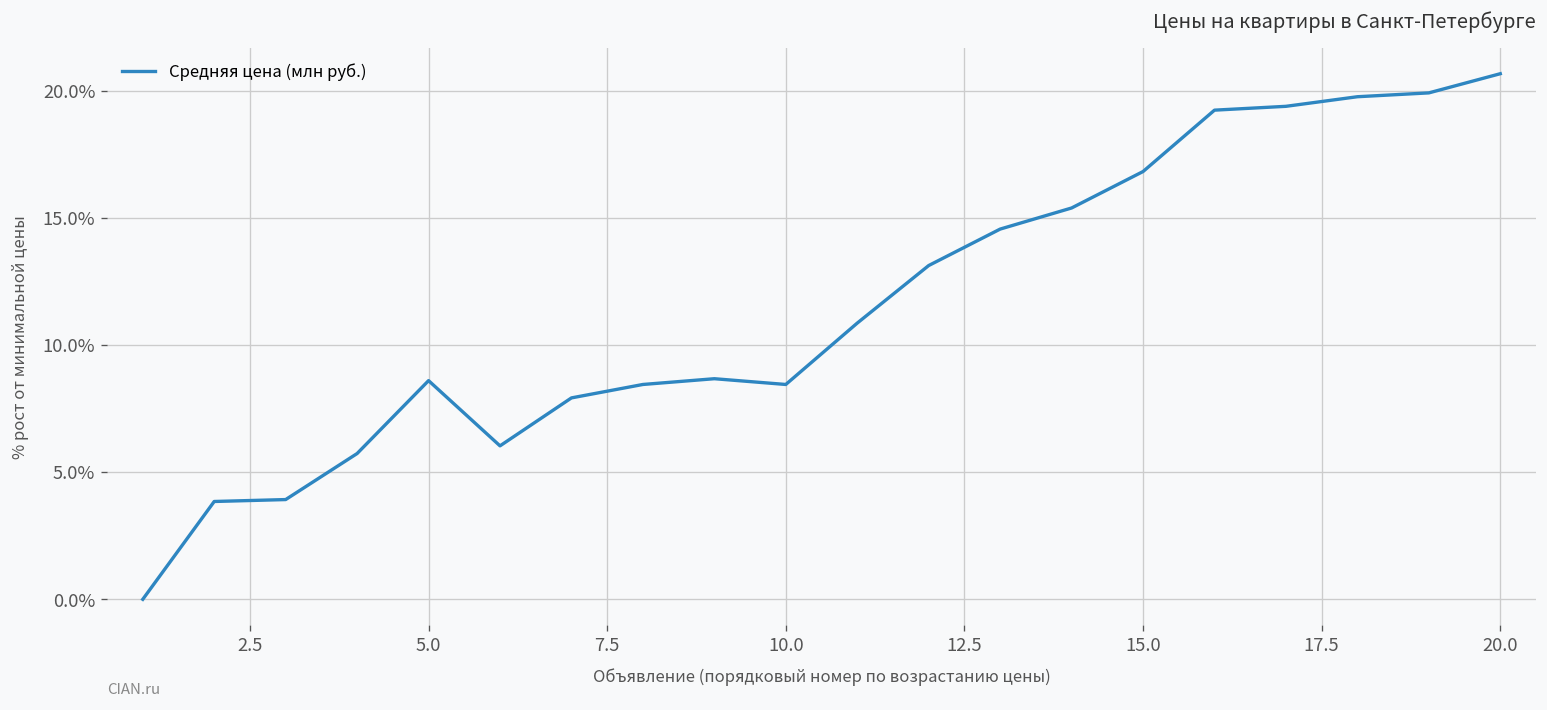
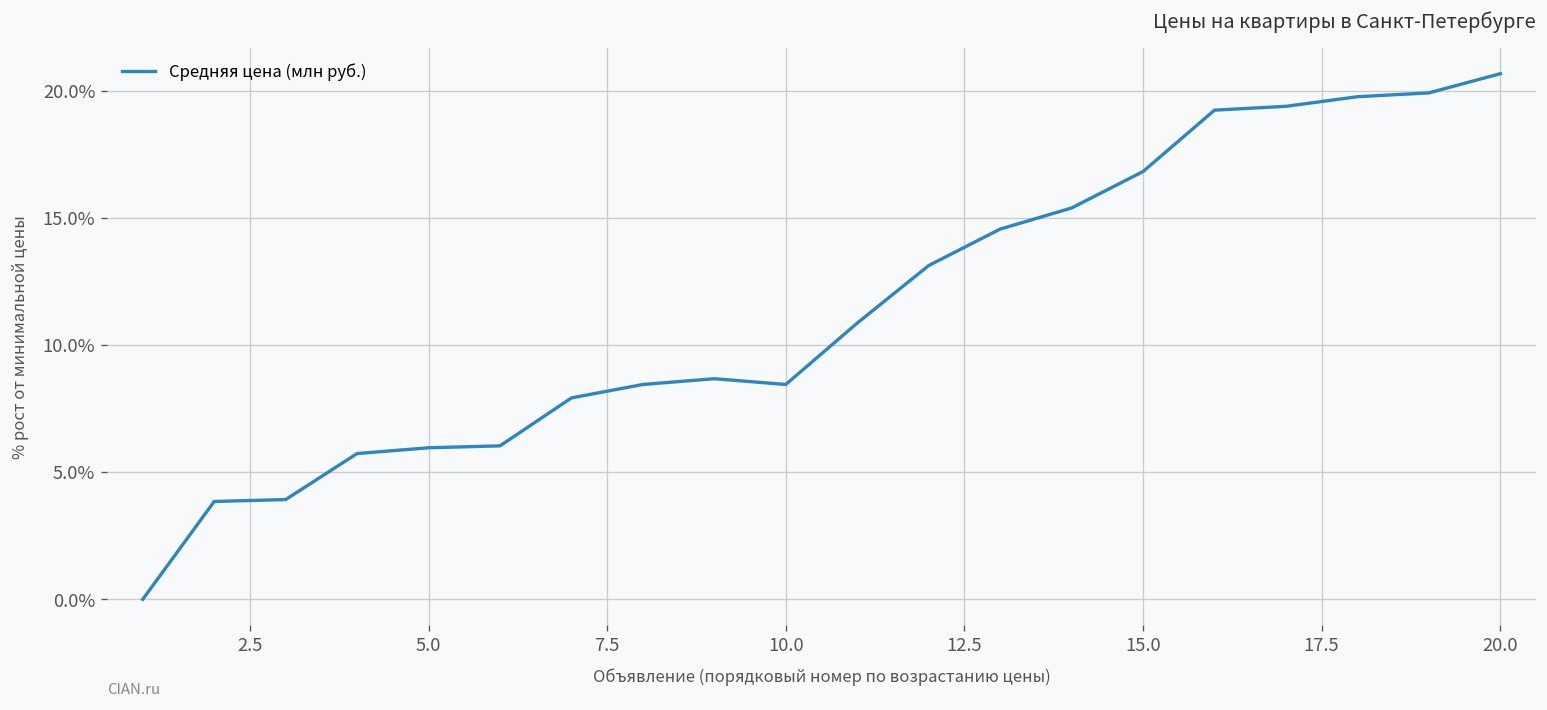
5.0: 8.6% -> 6.0%
